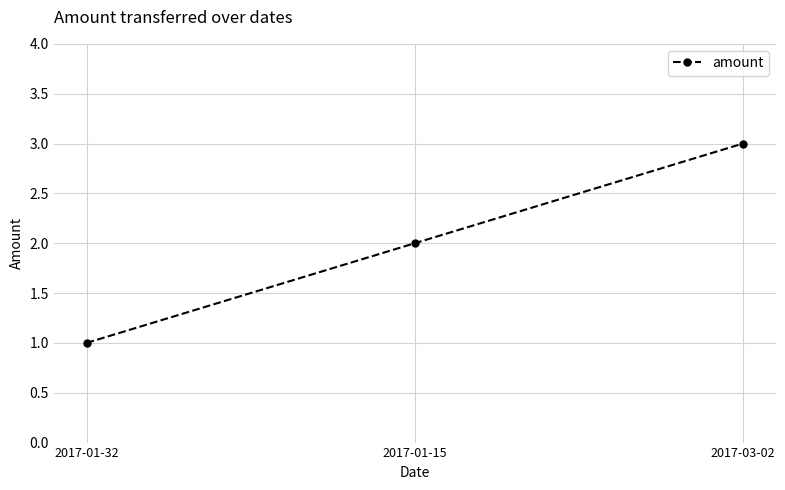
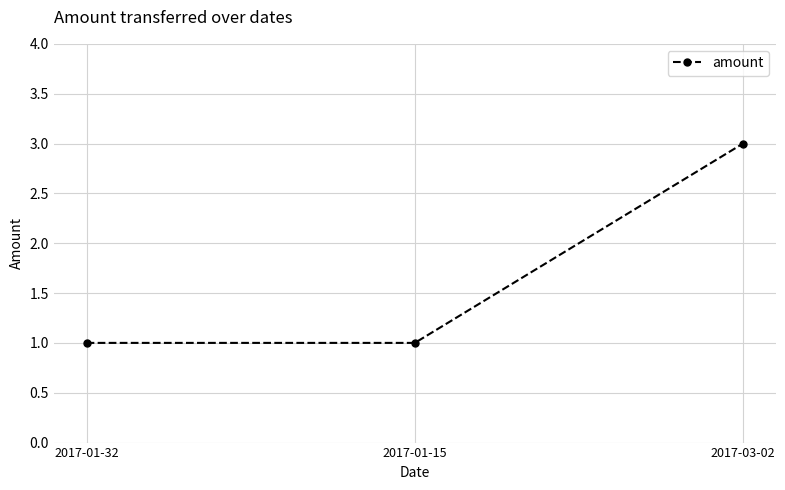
2017-01-15: 2 -> 1
